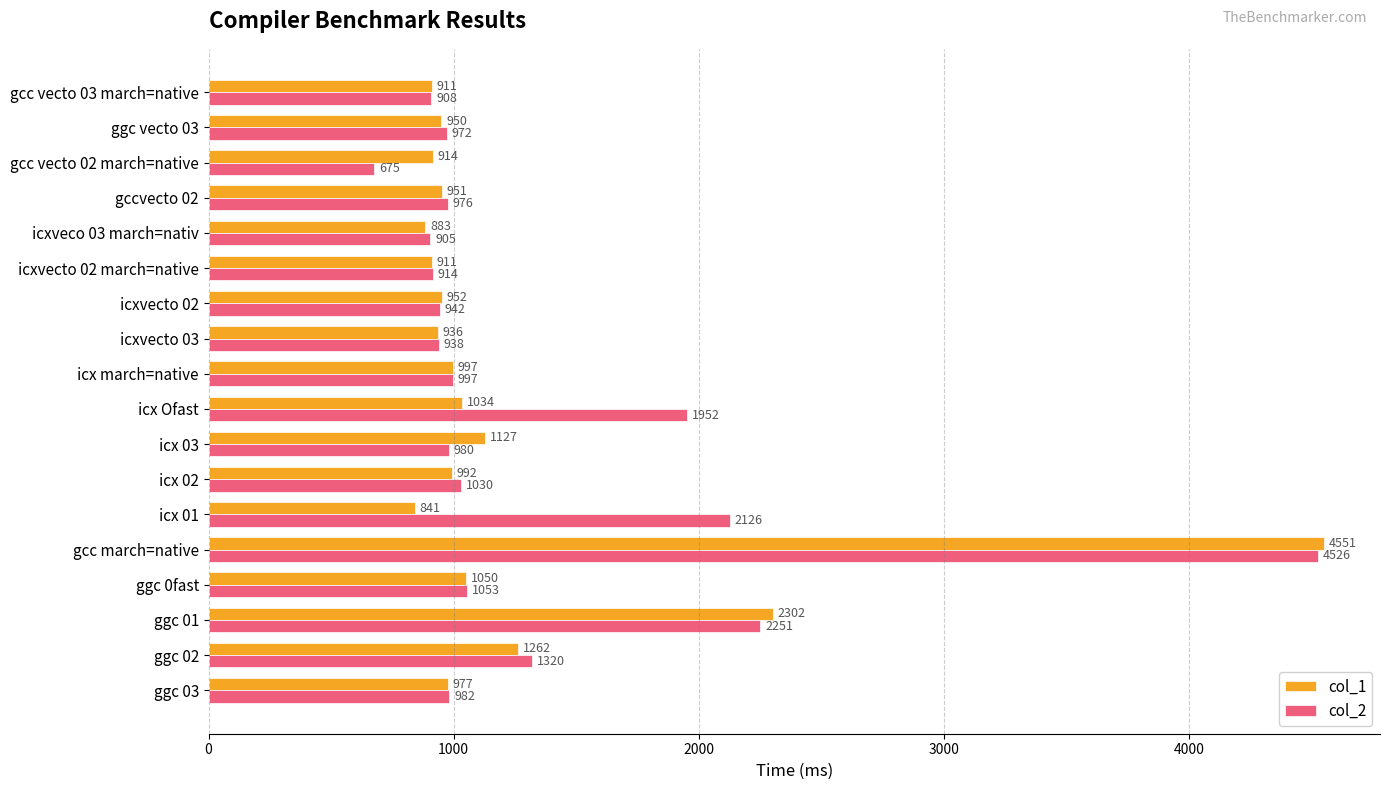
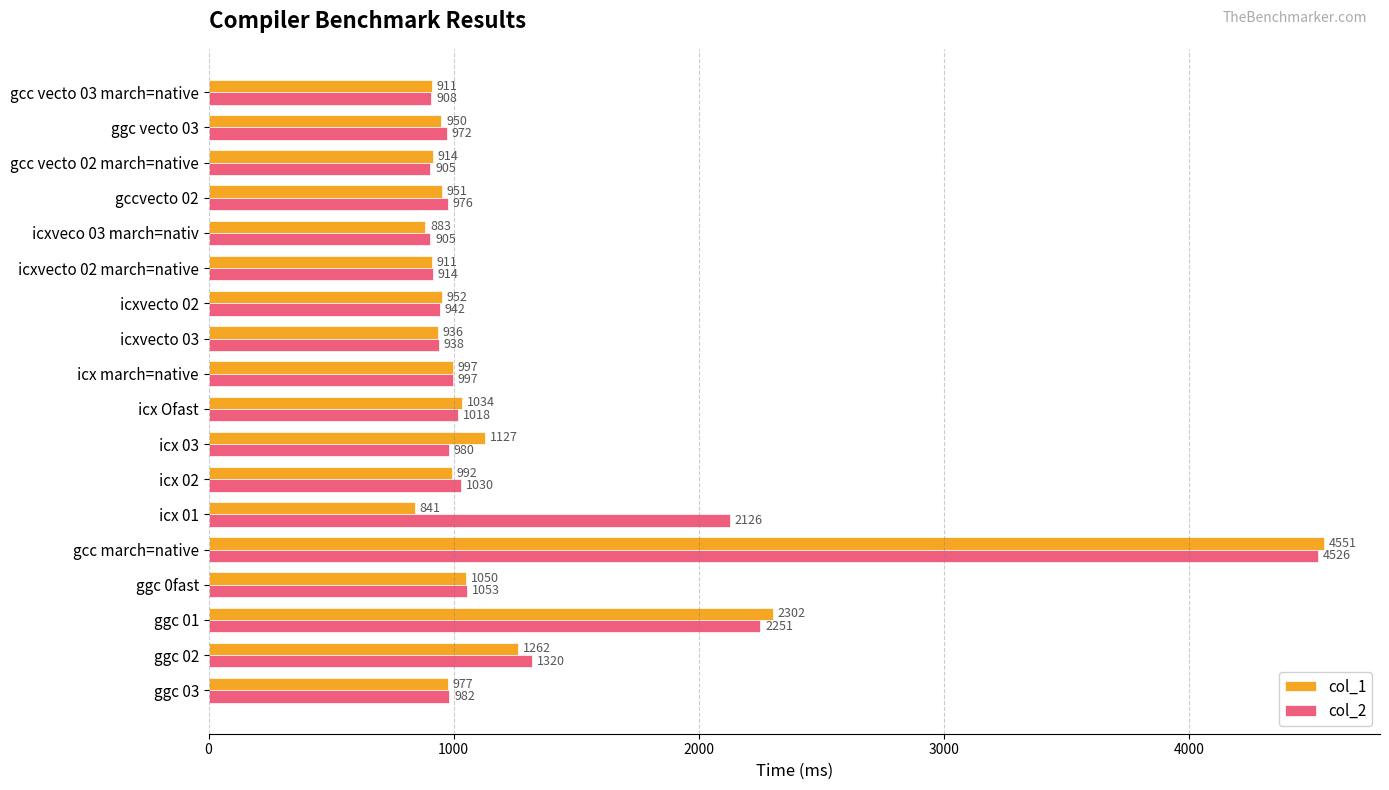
col_2, gcc vecto 02 march=native: 675 -> 905
col_2, icx Ofast: 1952 -> 1018
